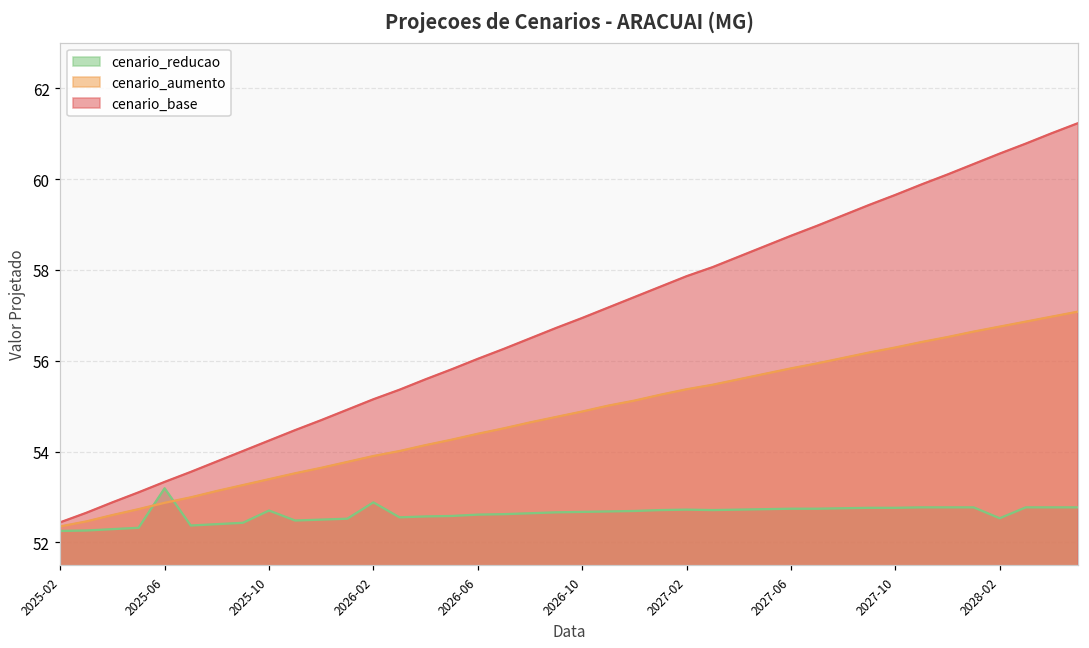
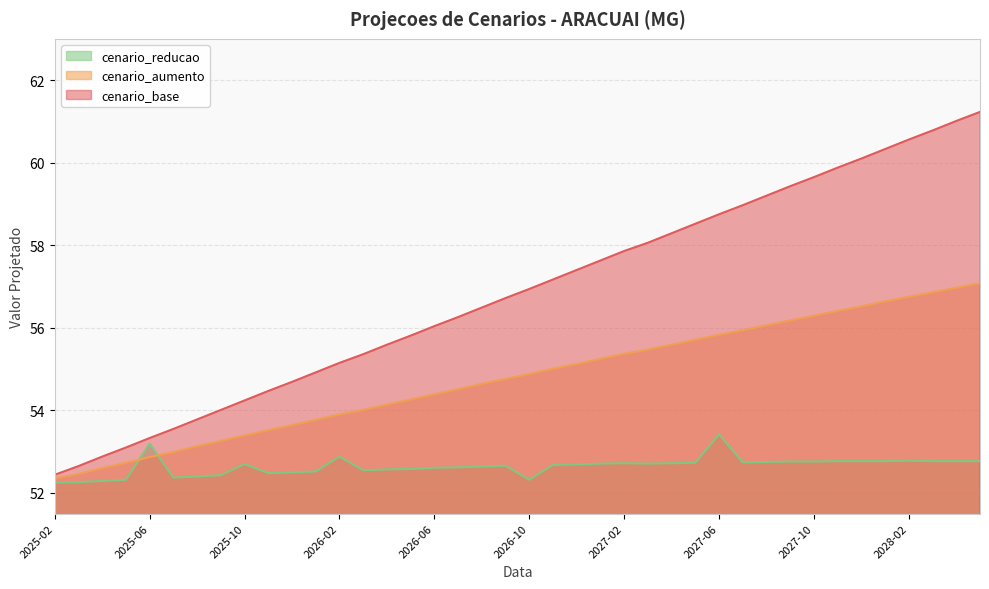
cenario_reducao, 2026-10: 52.7 -> 52.3
cenario_reducao, 2027-06: 52.7 -> 53.4
cenario_reducao, 2028-02: 52.5 -> 52.8
